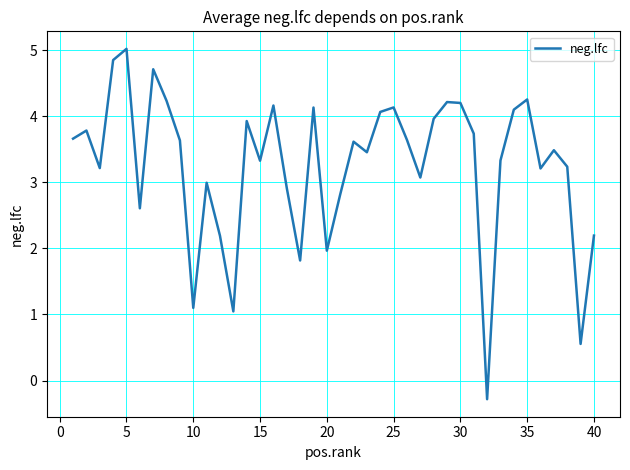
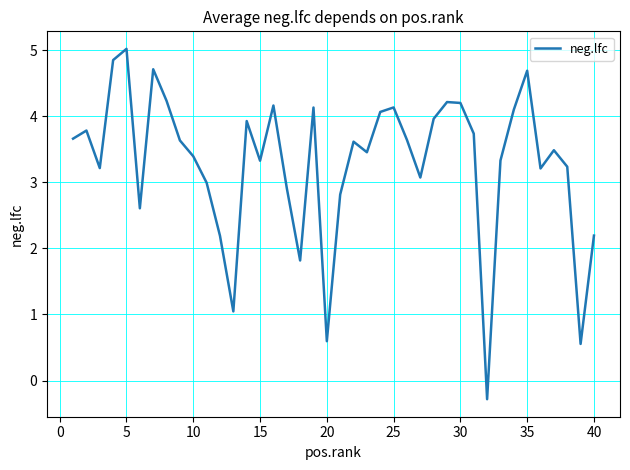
10: 1.1 -> 3.4
20: 2.0 -> 0.6
35: 4.3 -> 4.7
